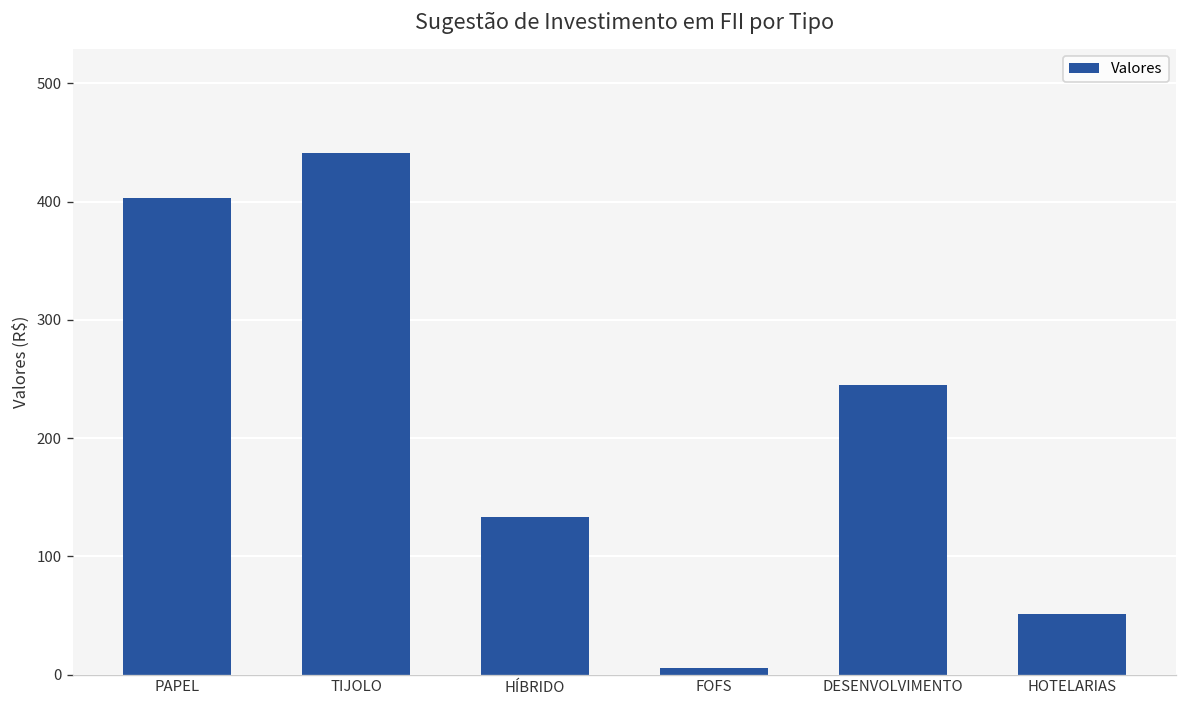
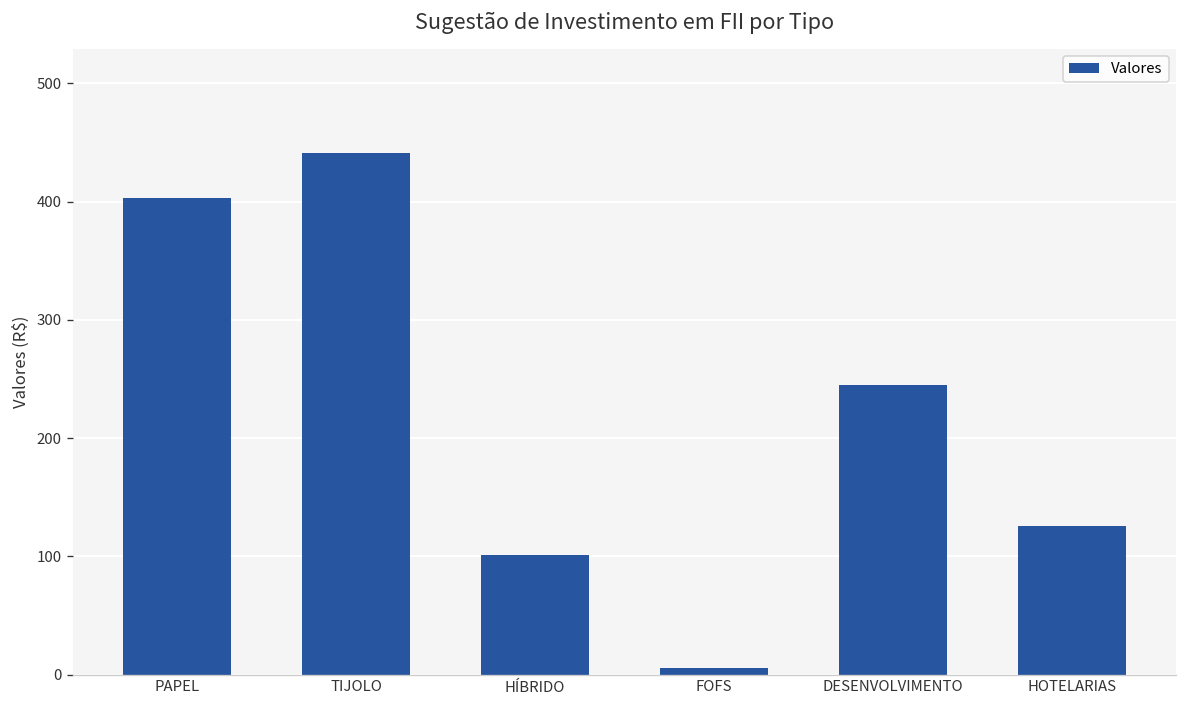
HÍBRIDO: 130 -> 100
HOTELARIAS: 50 -> 130
